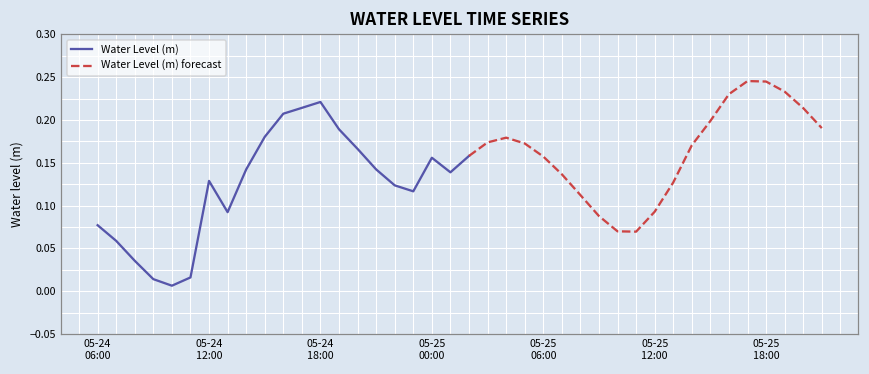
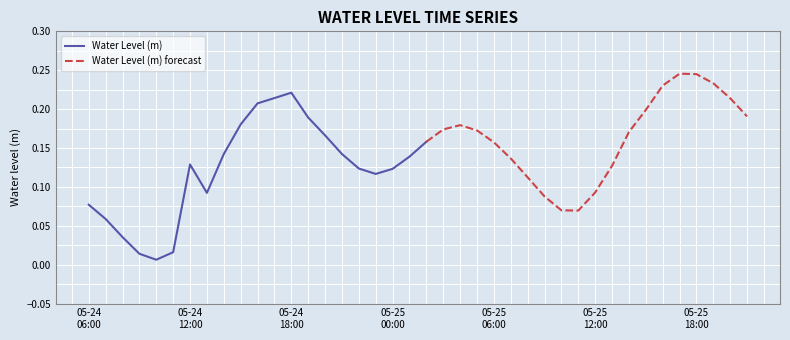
Water Level (m), 05-25 00:00: 0.16 -> 0.12
